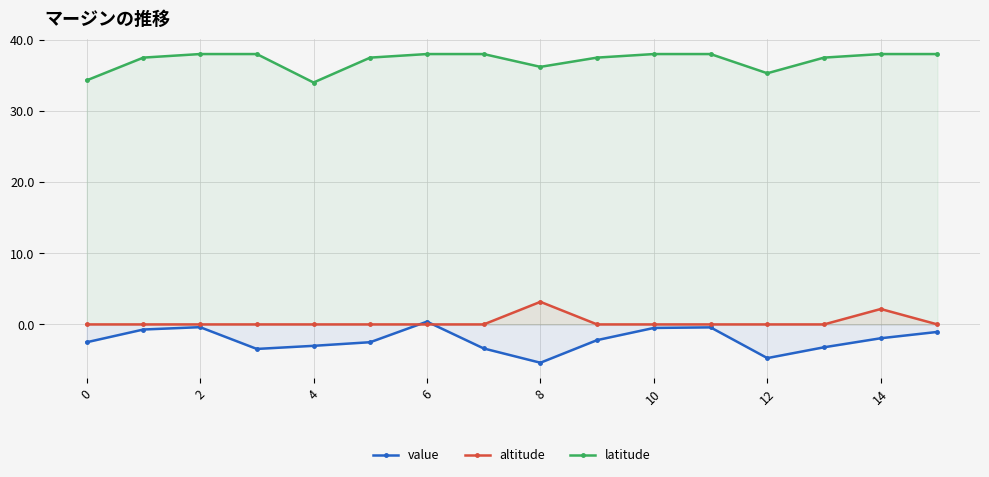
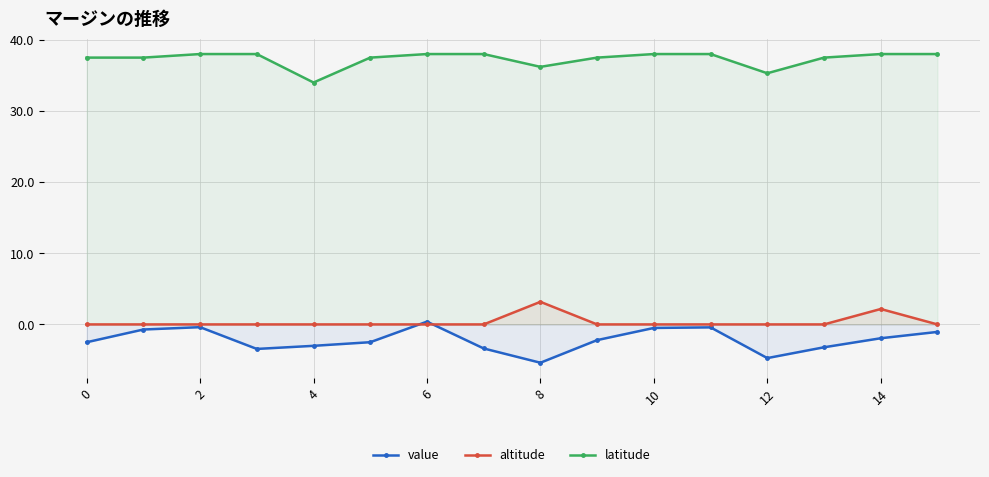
latitude, 0: 34 -> 38
